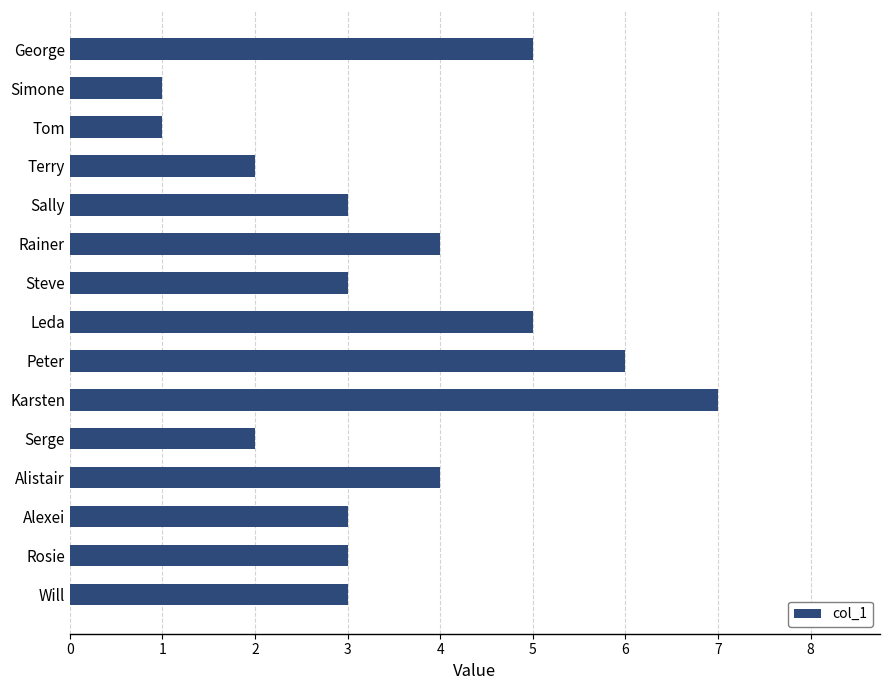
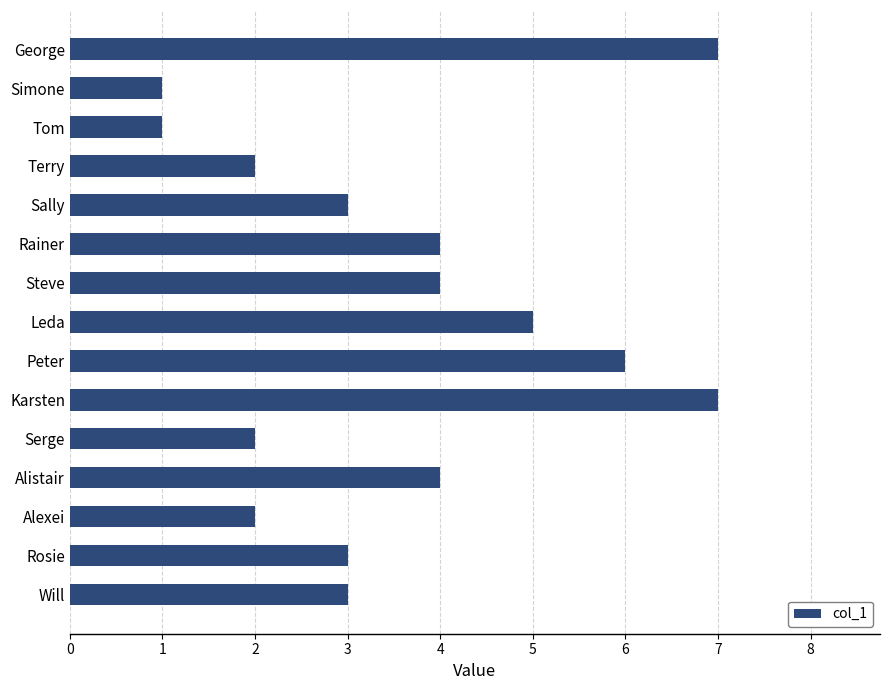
George: 5 -> 7
Steve: 3 -> 4
Alexei: 3 -> 2
